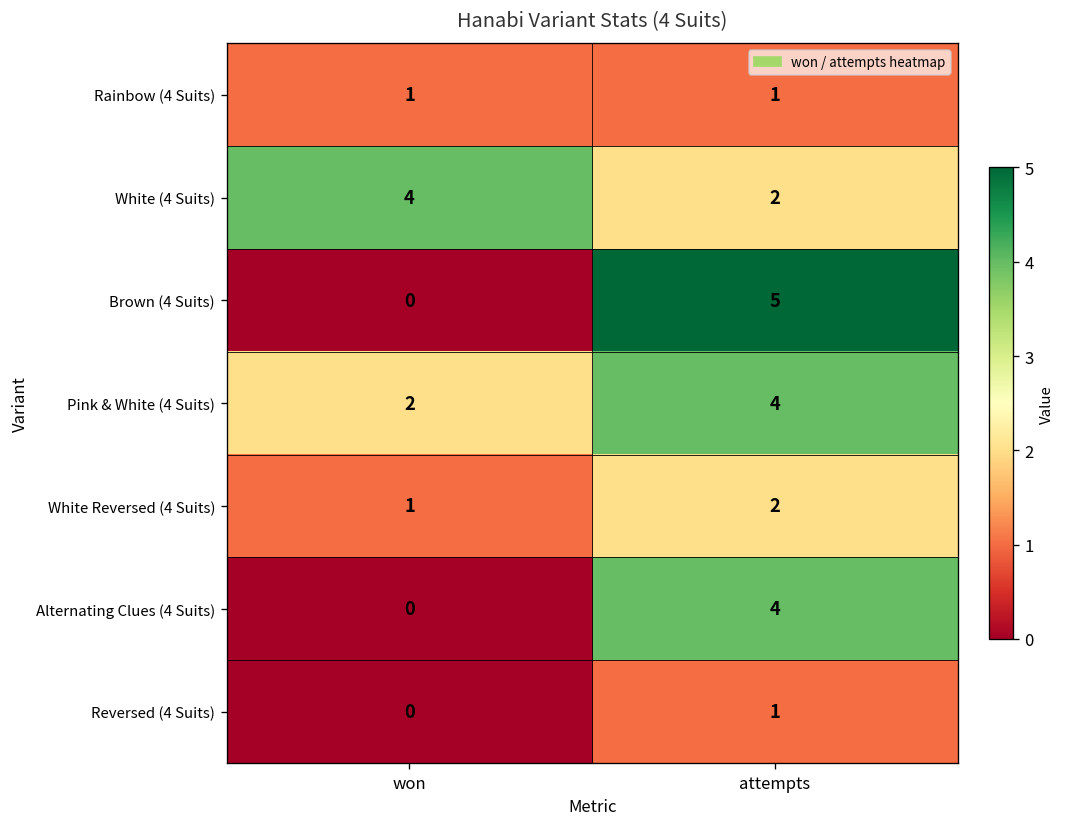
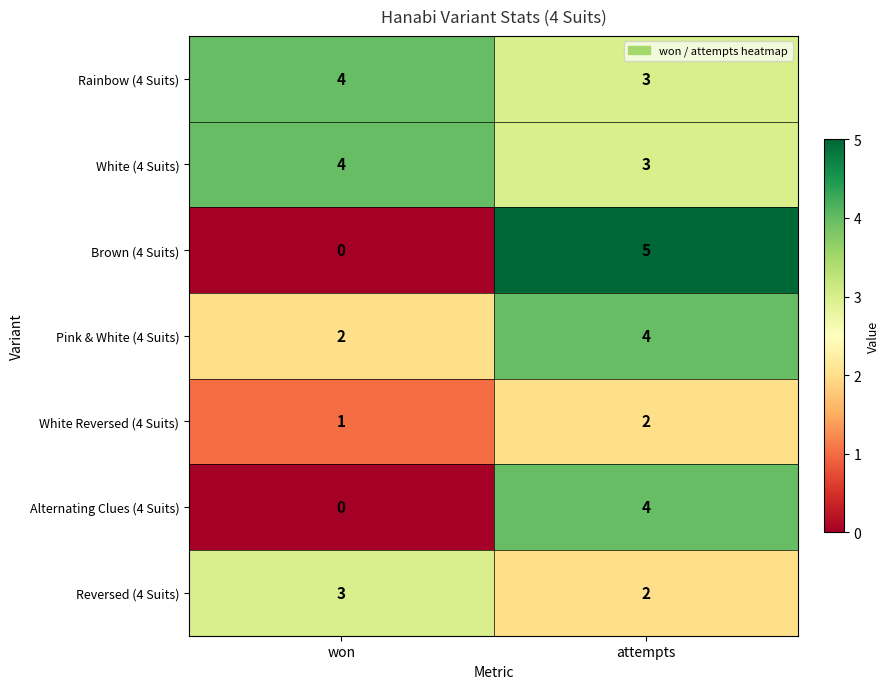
Rainbow (4 Suits), won: 1 -> 4
Rainbow (4 Suits), attempts: 1 -> 3
White (4 Suits), attempts: 2 -> 3
Reversed (4 Suits), won: 0 -> 3
Reversed (4 Suits), attempts: 1 -> 2
